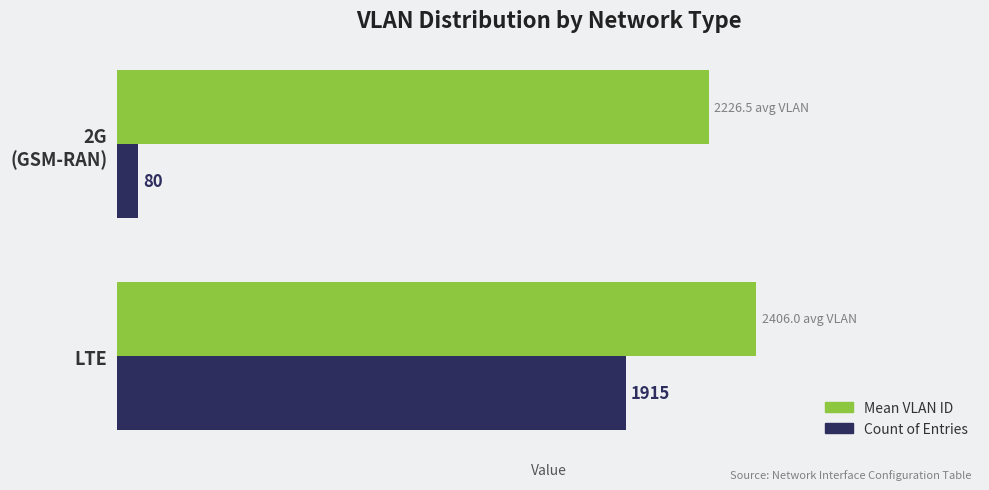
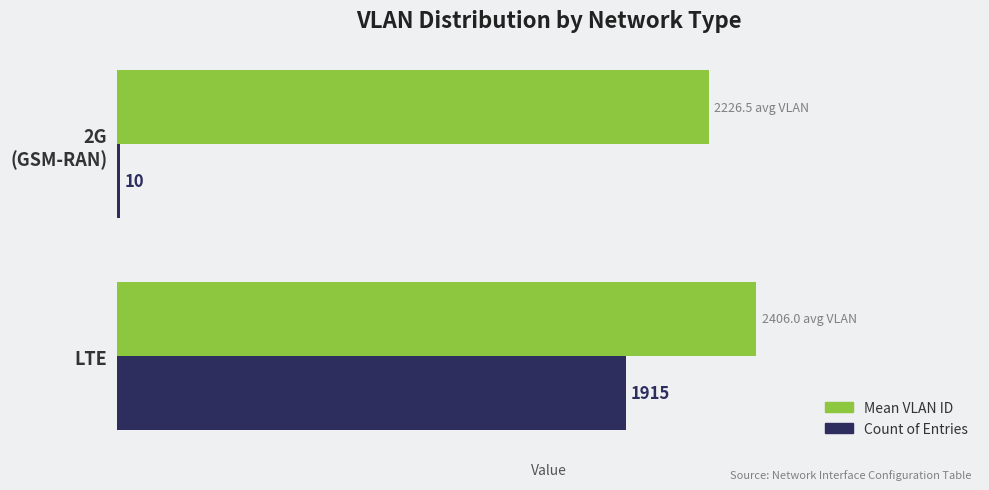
Count of Entries, 2G (GSM-RAN): 80 -> 10
